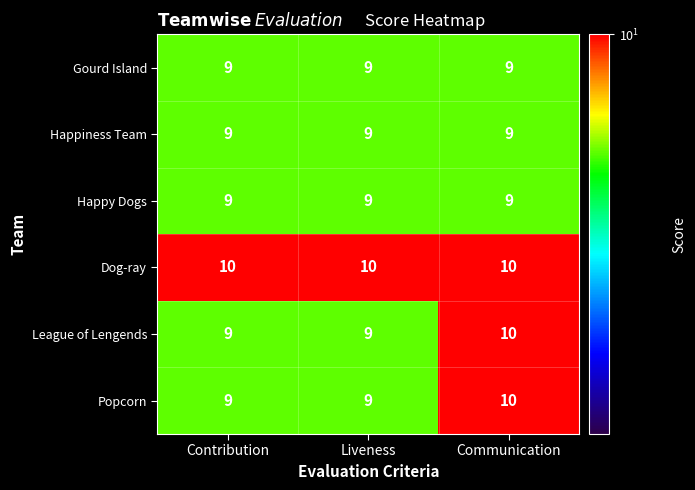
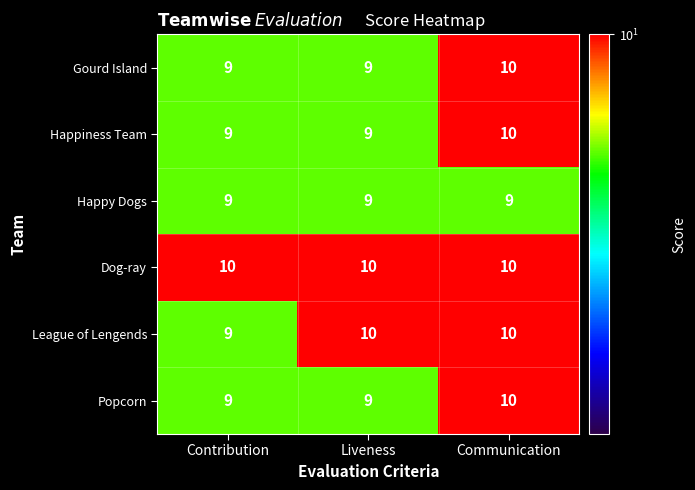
Gourd Island, Communication: 9 -> 10
Happiness Team, Communication: 9 -> 10
League of Lengends, Liveness: 9 -> 10
